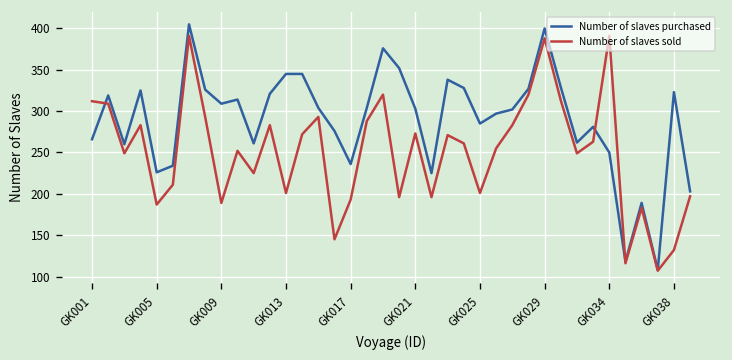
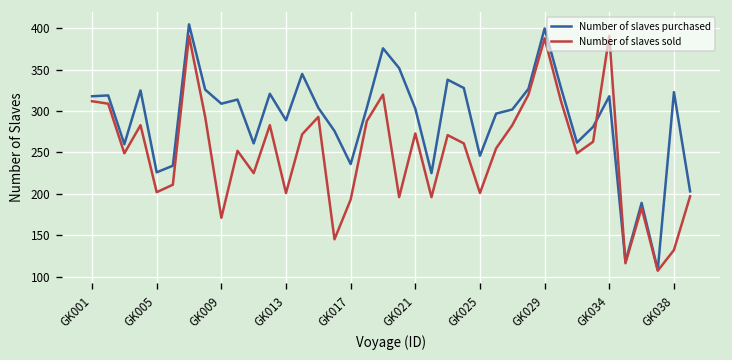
Number of slaves purchased, GK001: 270 -> 320
Number of slaves sold, GK005: 190 -> 200
Number of slaves sold, GK009: 190 -> 170
Number of slaves purchased, GK013: 350 -> 290
Number of slaves purchased, GK025: 290 -> 250
Number of slaves purchased, GK034: 250 -> 320
